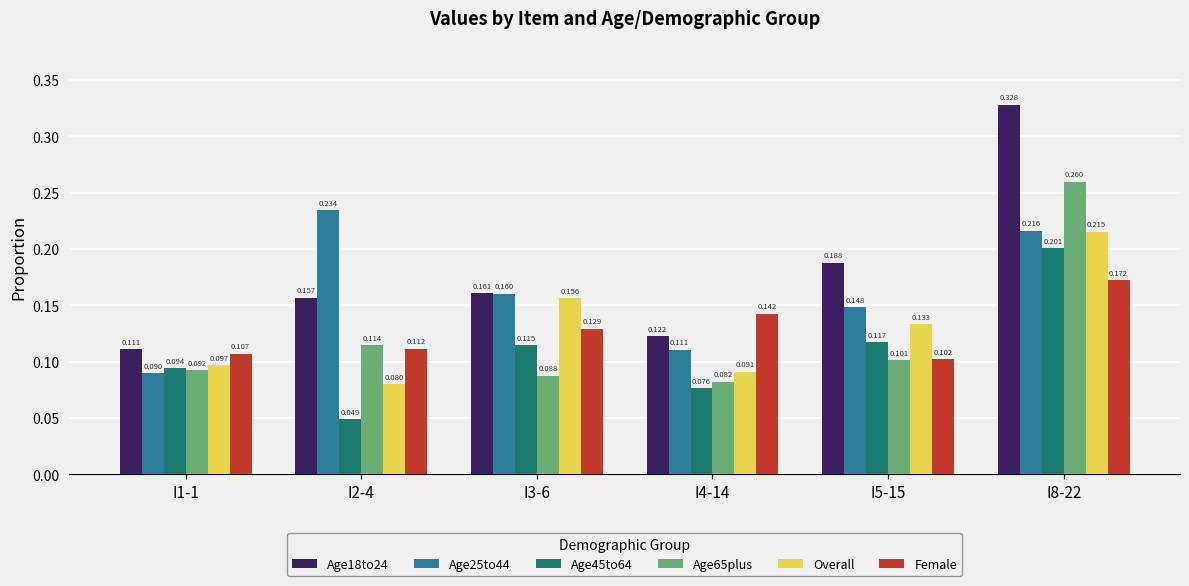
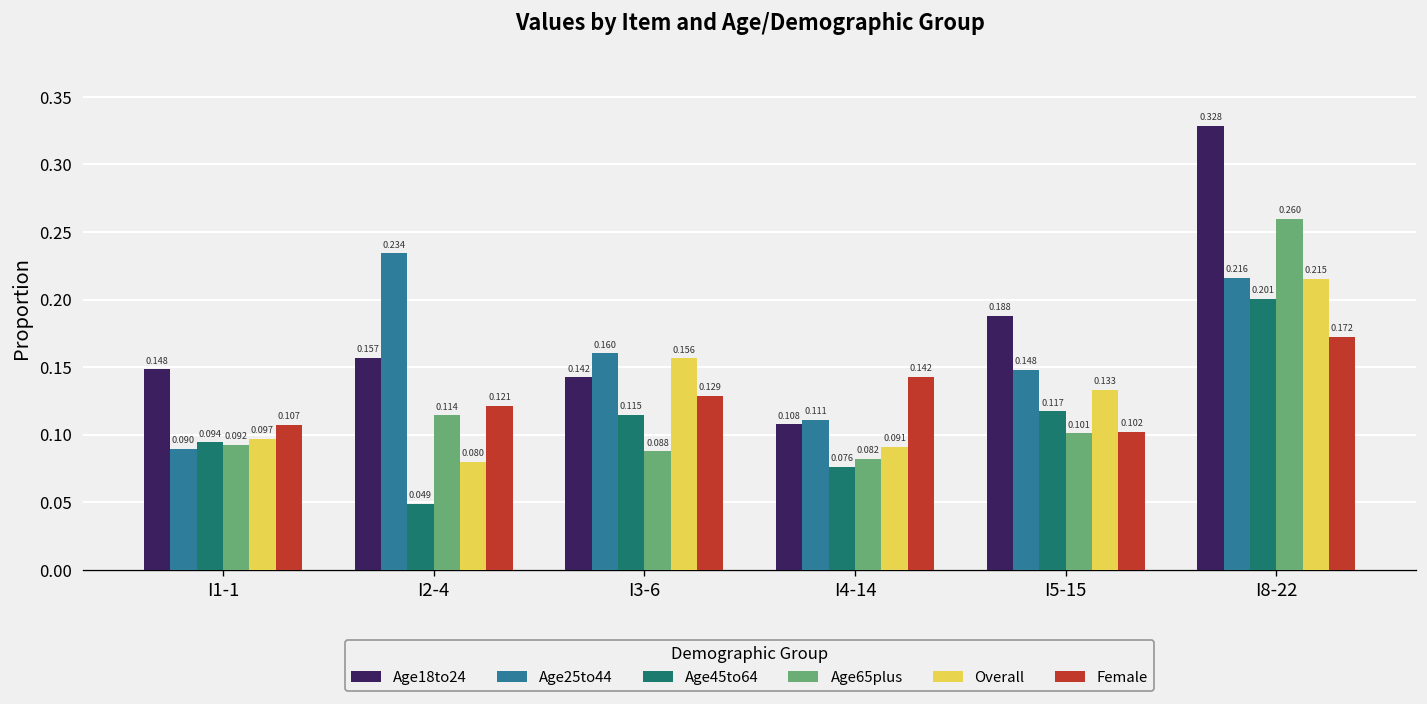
Age18to24, I1-1: 0.111 -> 0.148
Female, I2-4: 0.112 -> 0.121
Age18to24, I3-6: 0.161 -> 0.142
Age18to24, I4-14: 0.122 -> 0.108
